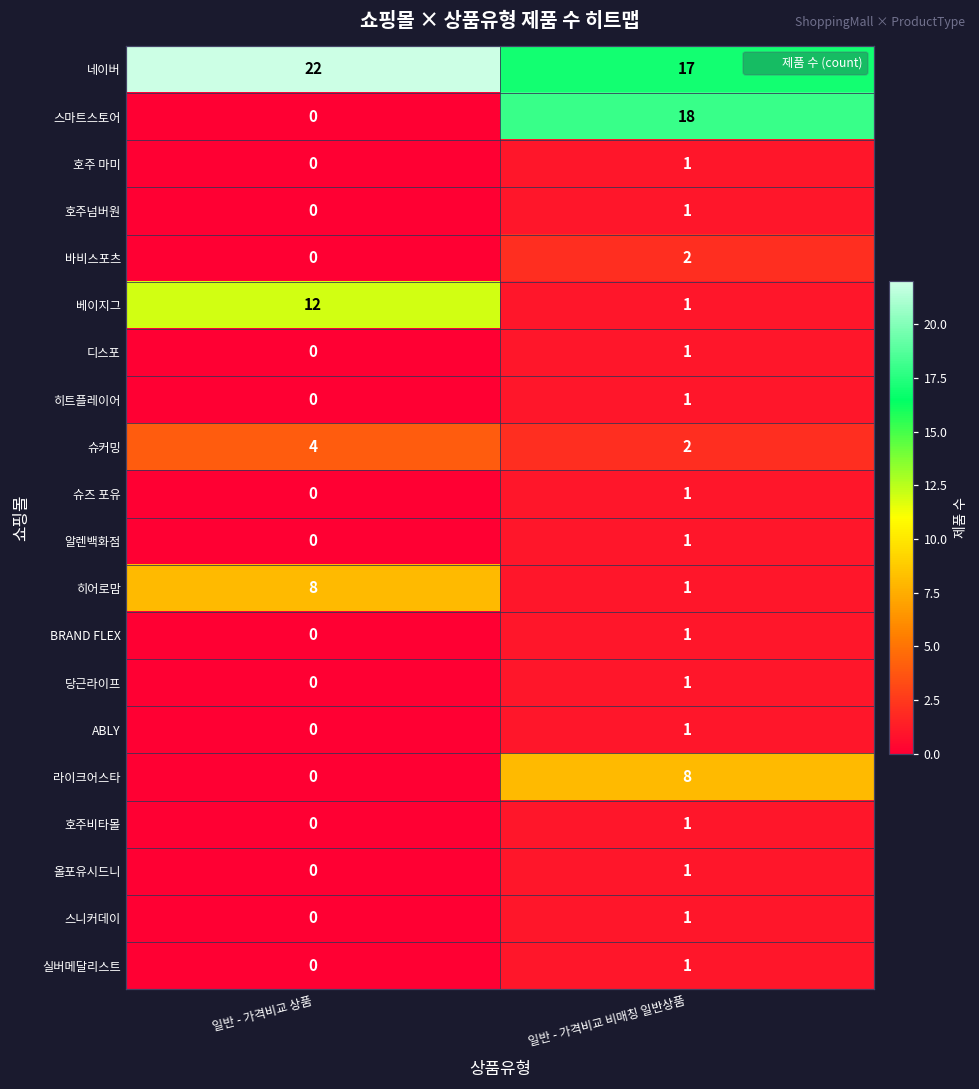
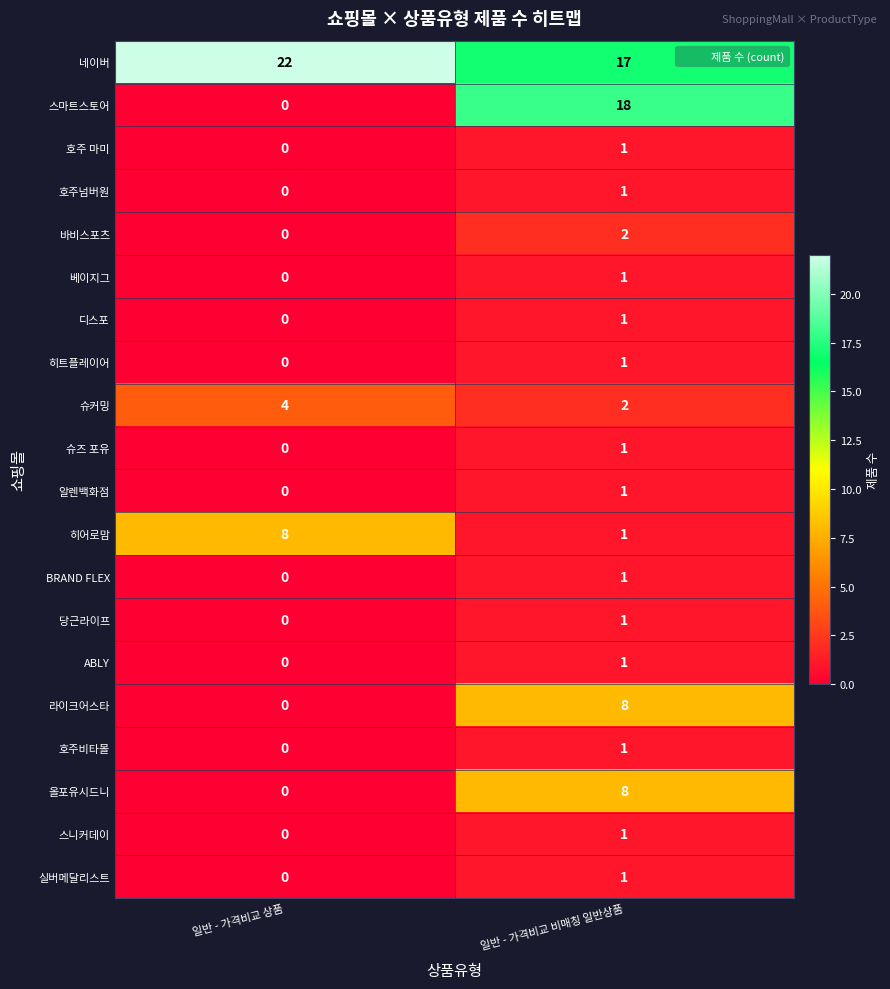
베이지그, 일반 - 가격비교 상품: 12 -> 0
올포유시드니, 일반 - 가격비교 비매칭 일반상품: 1 -> 8
